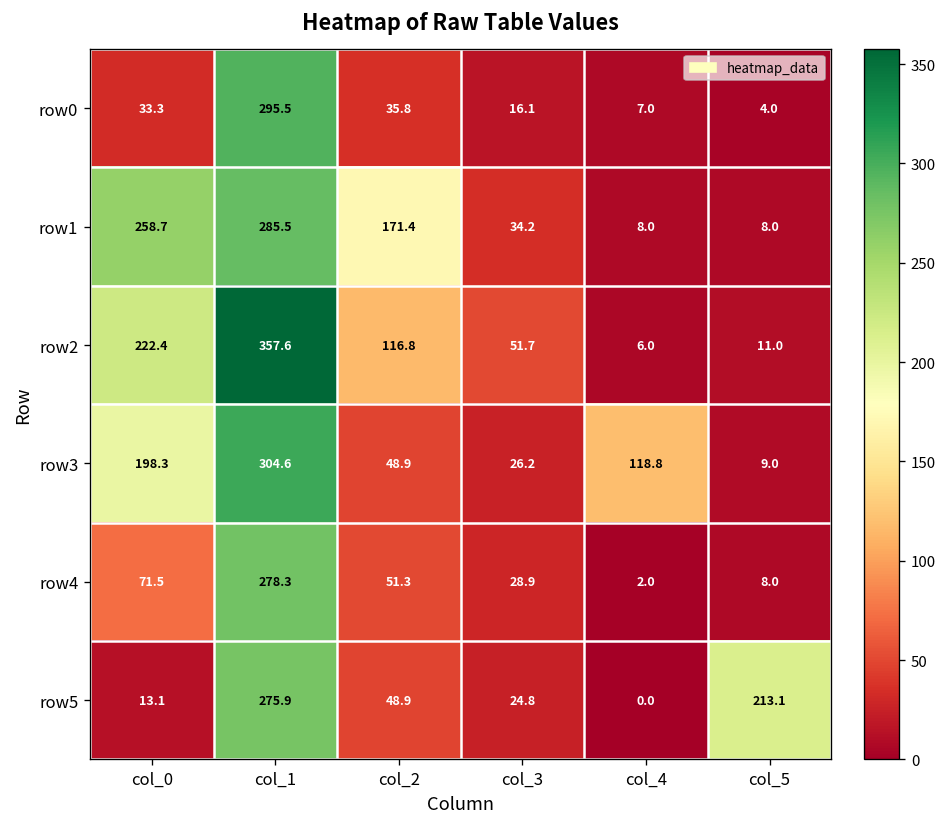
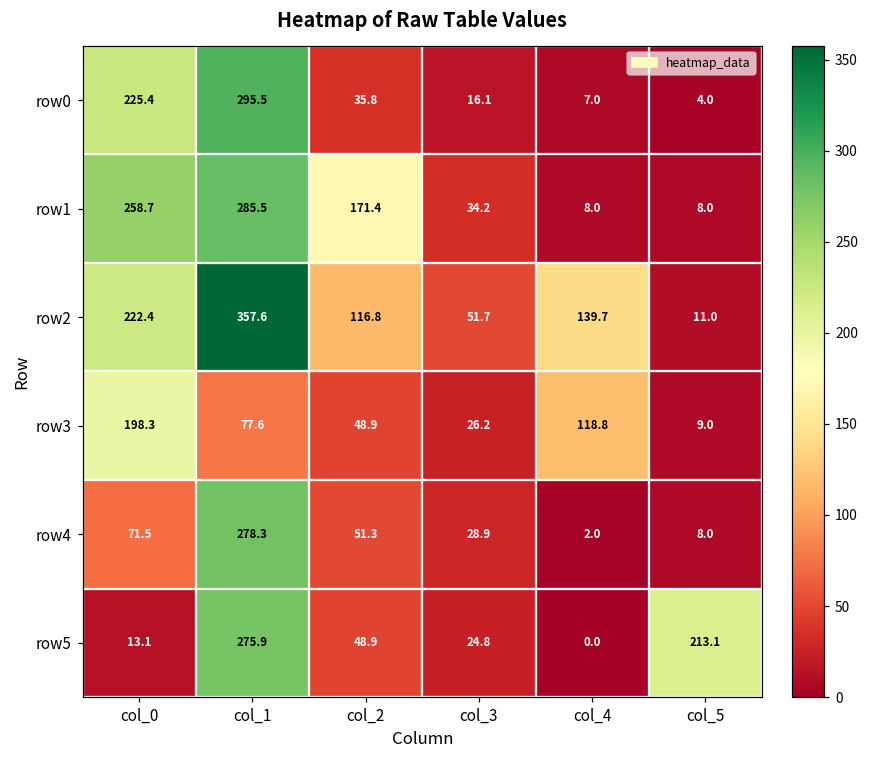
row0, col_0: 33.3 -> 225.4
row2, col_4: 6.0 -> 139.7
row3, col_1: 304.6 -> 77.6
